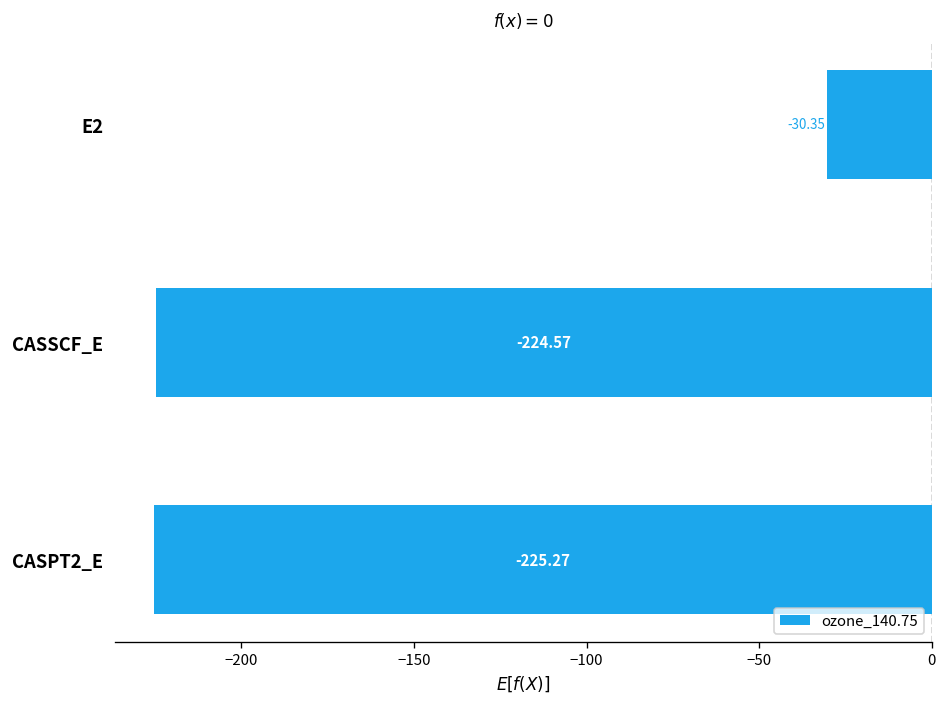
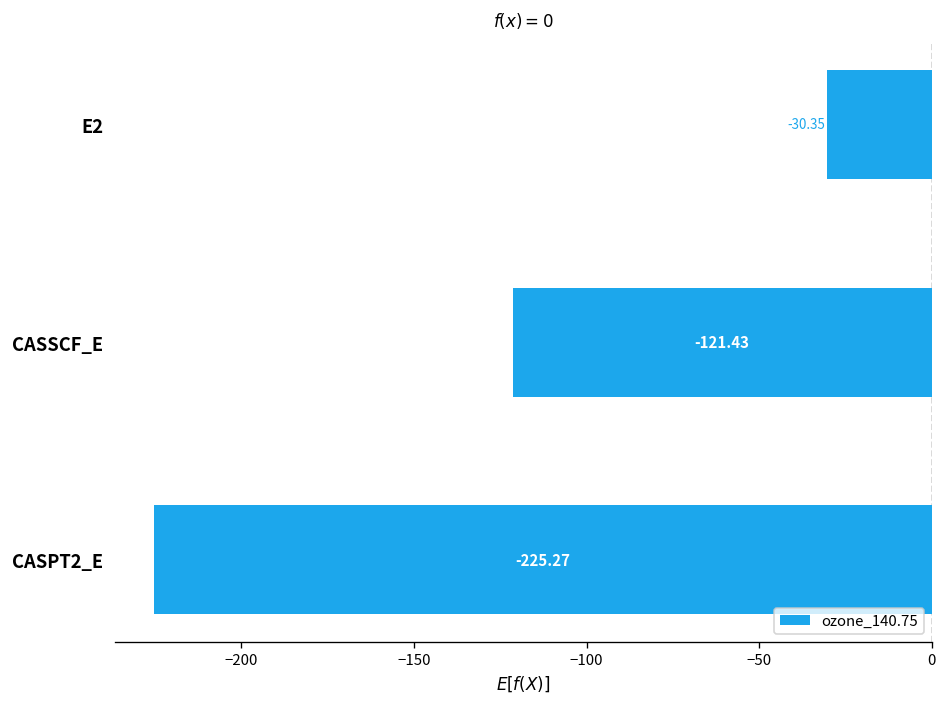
CASSCF_E: -224.57 -> -121.43
